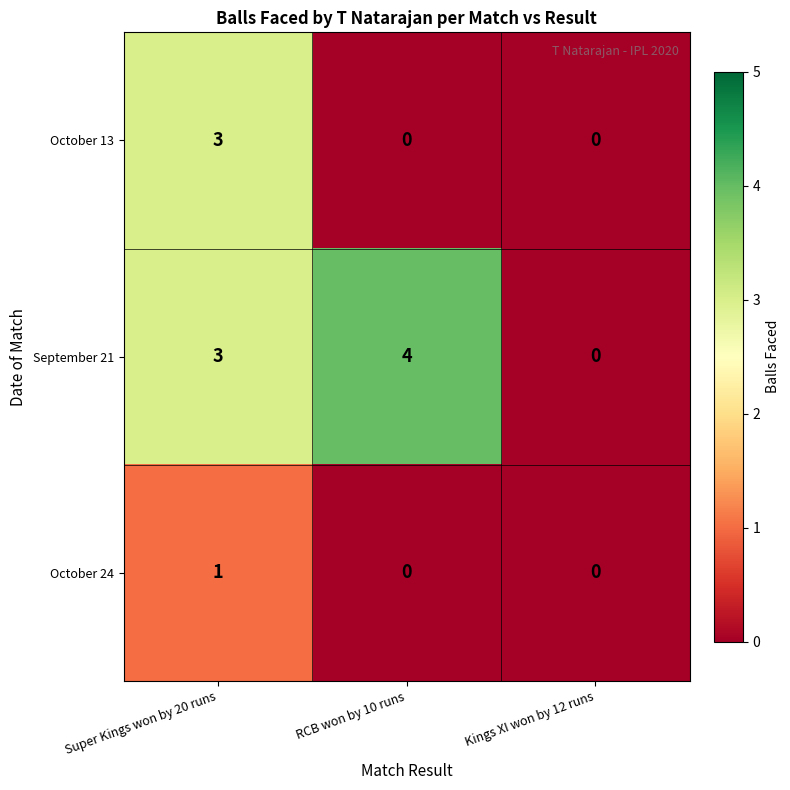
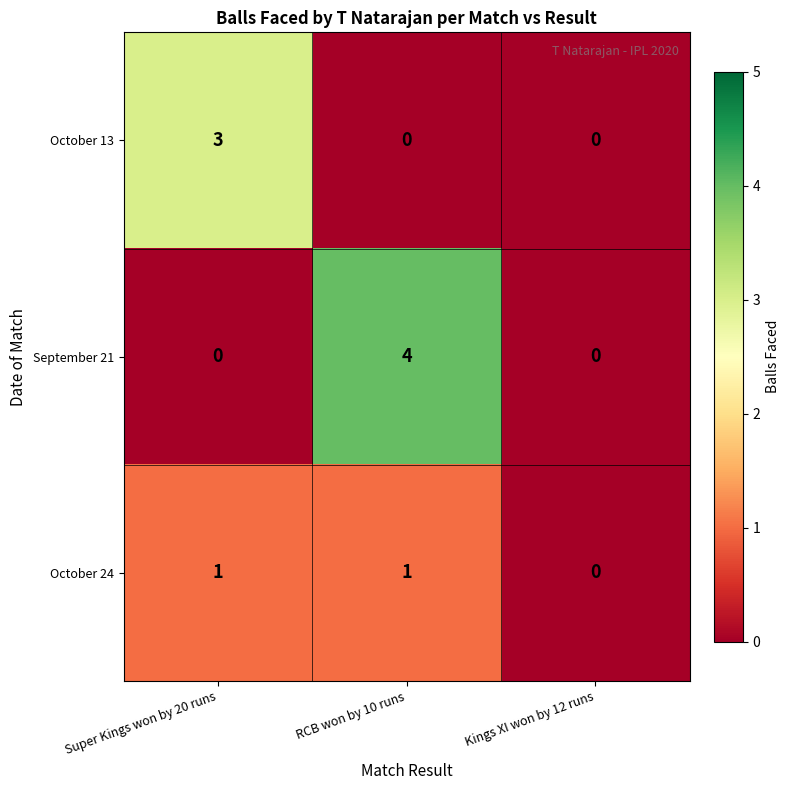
September 21, Super Kings won by 20 runs: 3 -> 0
October 24, RCB won by 10 runs: 0 -> 1
